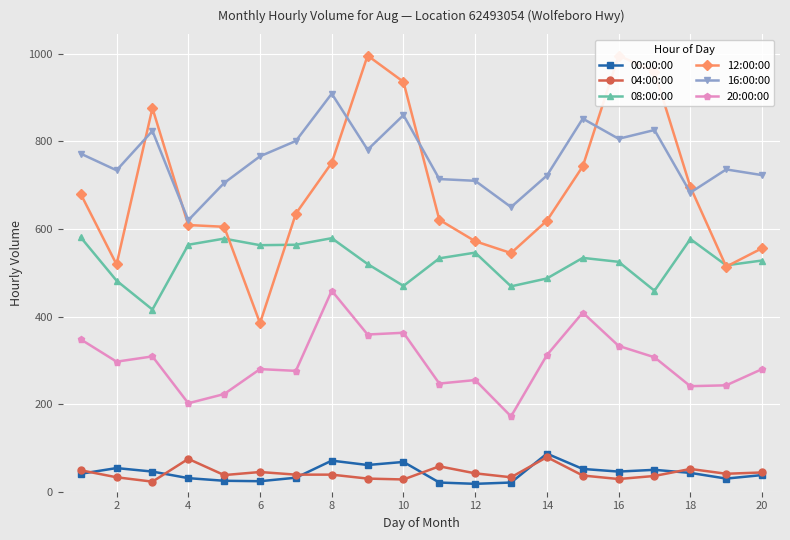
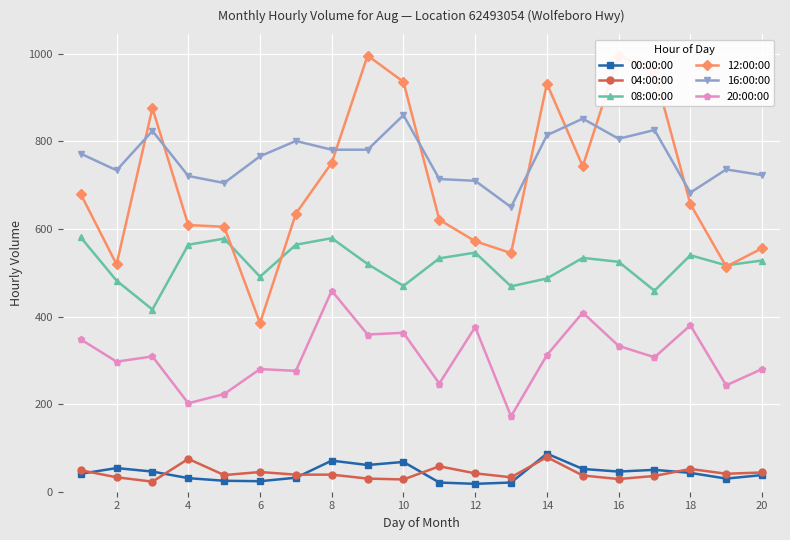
16:00:00, 4: 620 -> 720
08:00:00, 6: 560 -> 490
16:00:00, 8: 910 -> 780
20:00:00, 12: 260 -> 380
12:00:00, 14: 620 -> 930
16:00:00, 14: 720 -> 810
08:00:00, 18: 580 -> 540
12:00:00, 18: 700 -> 660
20:00:00, 18: 240 -> 380
